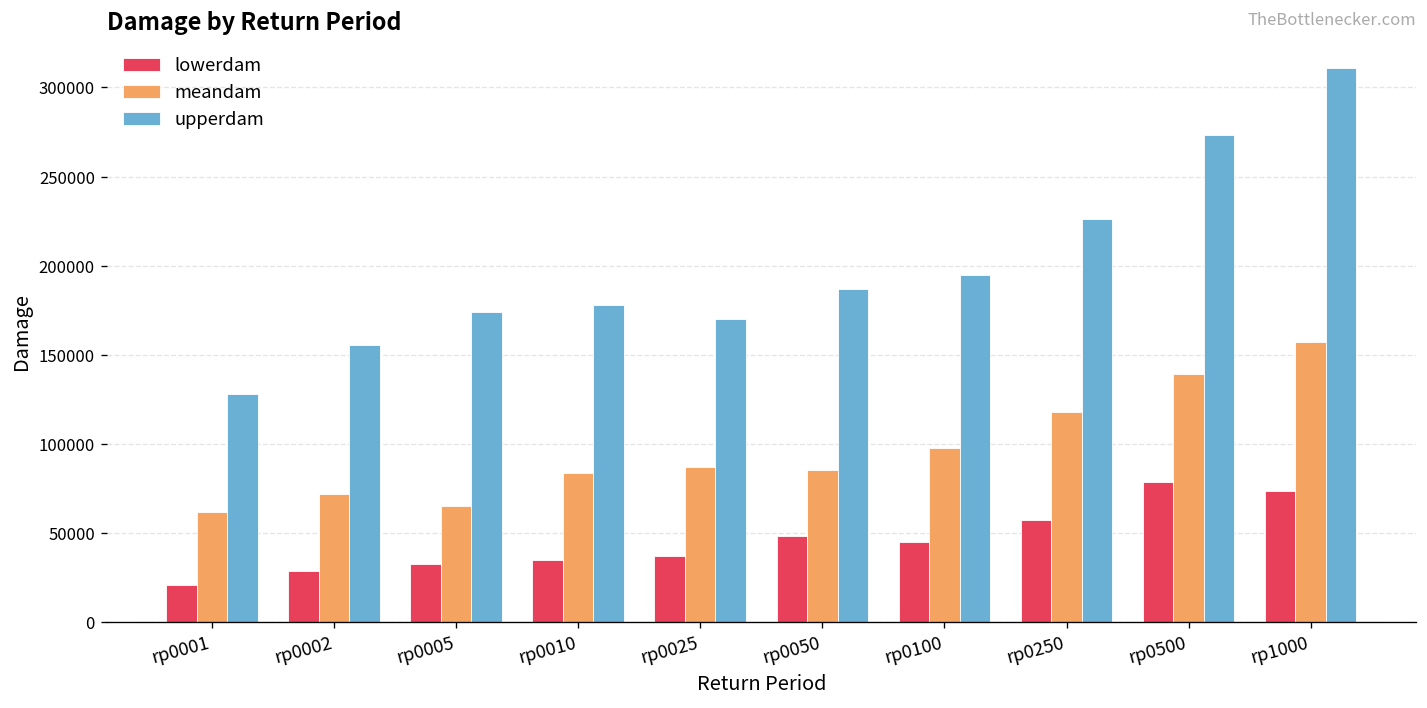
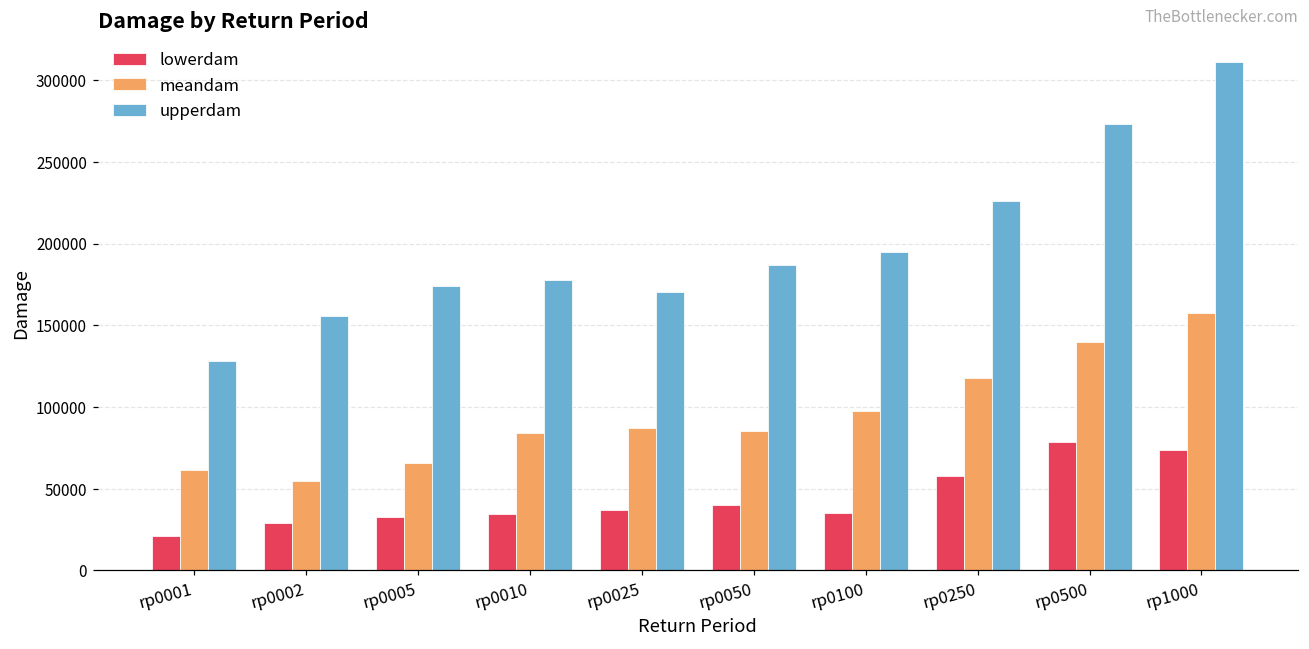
meandam, rp0002: 72000 -> 55000
lowerdam, rp0050: 48000 -> 40000
lowerdam, rp0100: 45000 -> 35000
